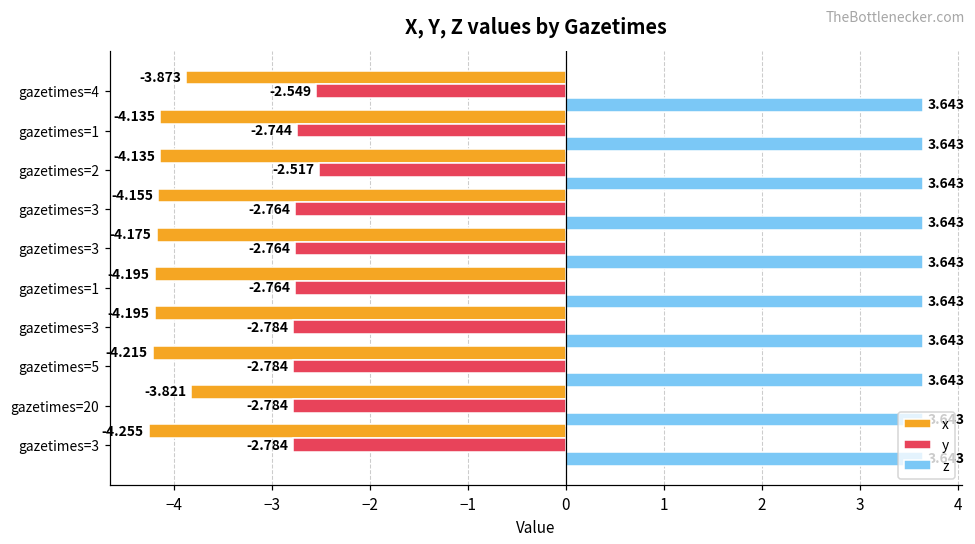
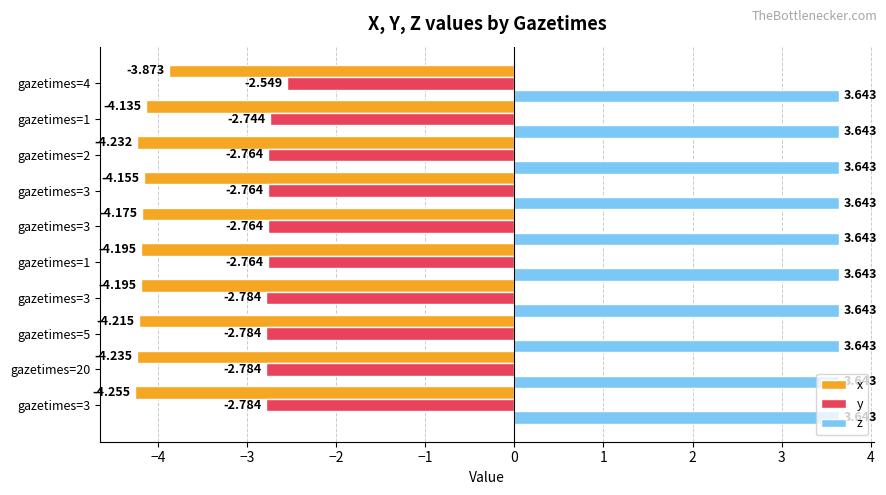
x, gazetimes=2: -4.135 -> -4.232
y, gazetimes=2: -2.517 -> -2.764
x, gazetimes=20: -3.821 -> -4.235
